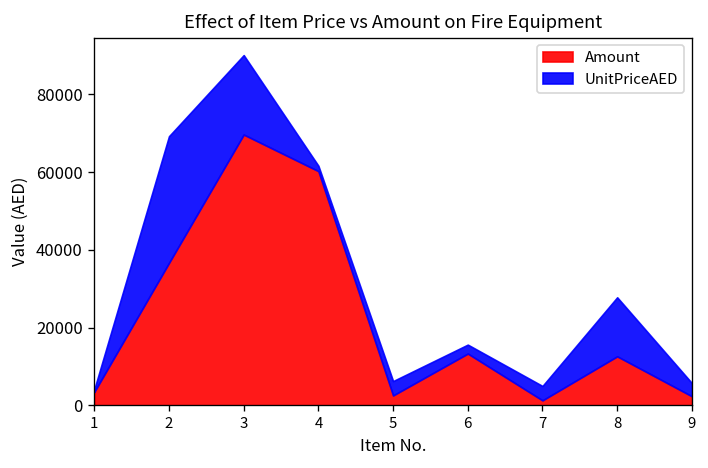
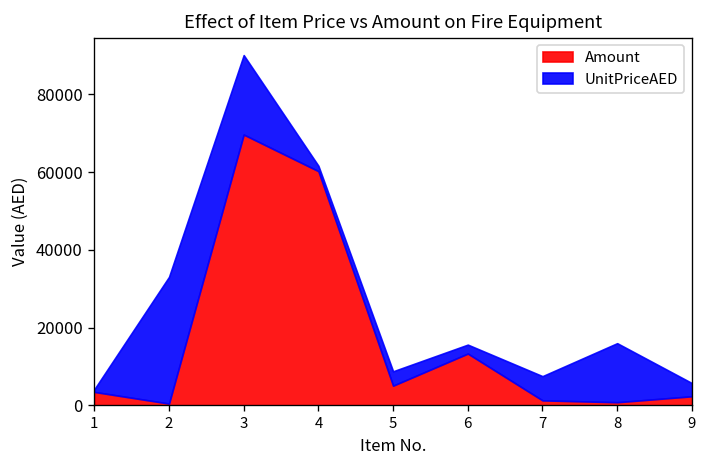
Amount, 2: 37000 -> 0
Amount, 5: 3000 -> 5000
UnitPriceAED, 7: 4000 -> 6000
Amount, 8: 13000 -> 1000
